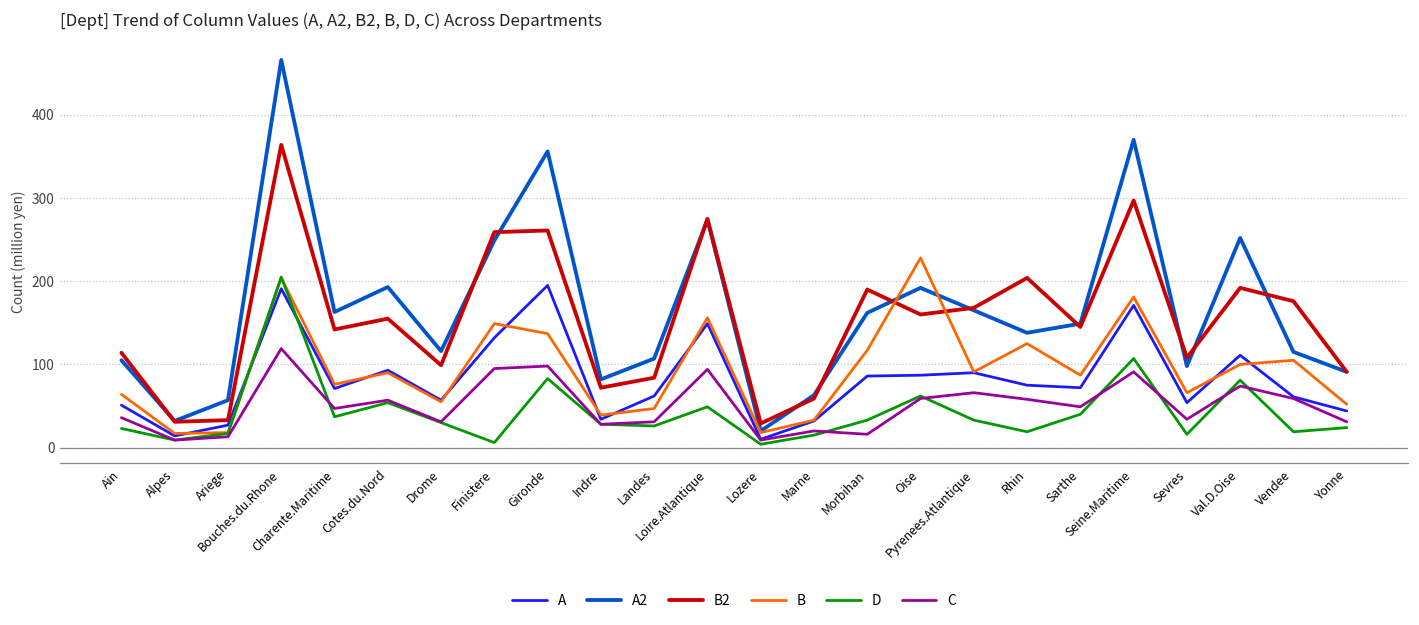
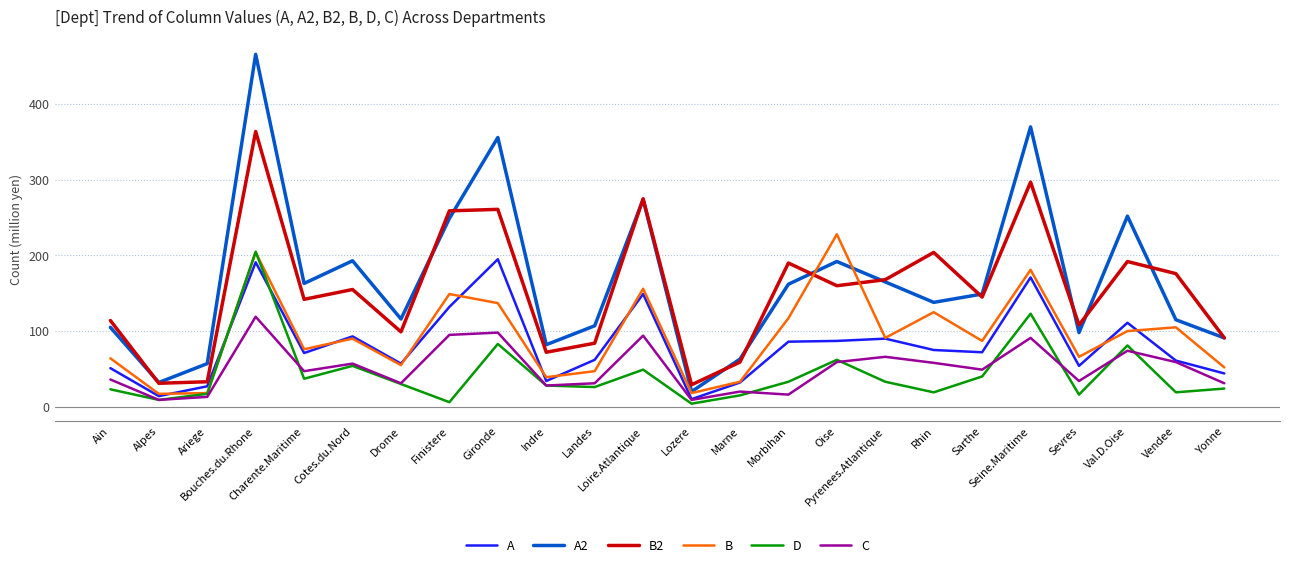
D, Seine.Maritime: 110 -> 120
